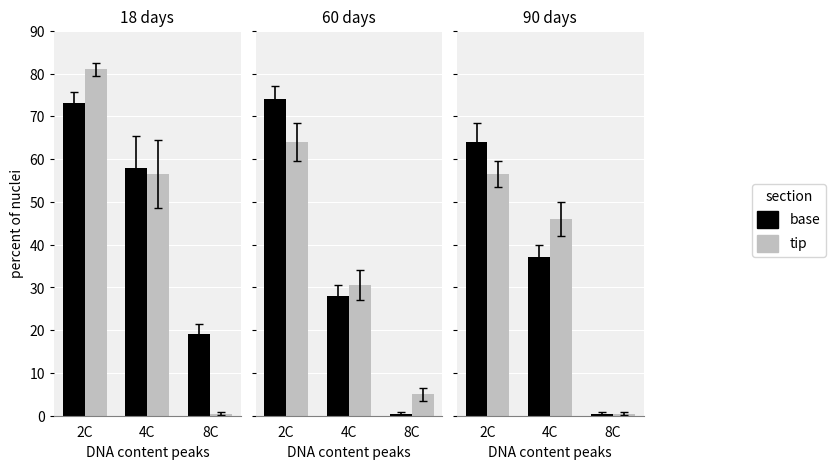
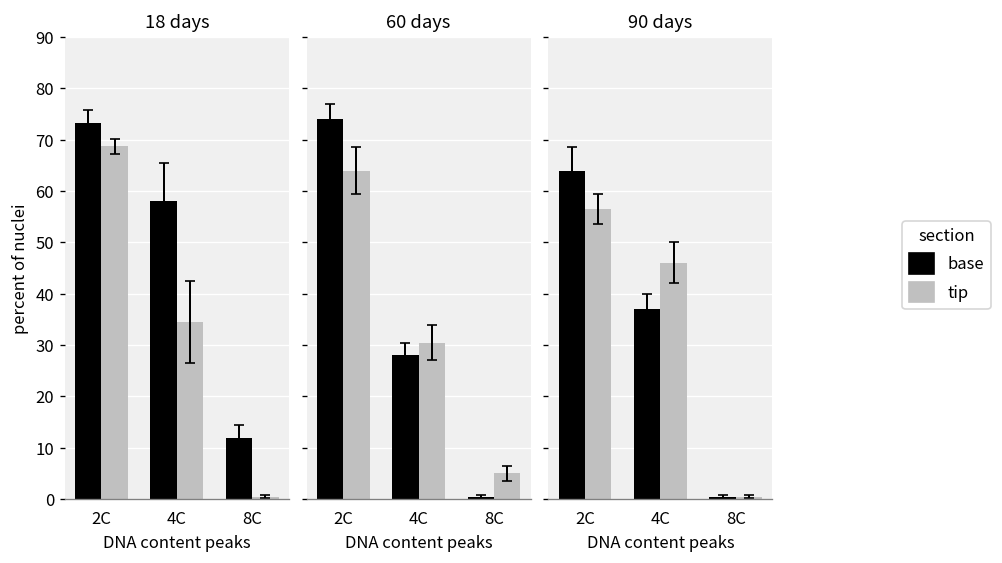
18 days, tip, 2C: 81 -> 69
18 days, tip, 4C: 57 -> 35
18 days, base, 8C: 19 -> 12
